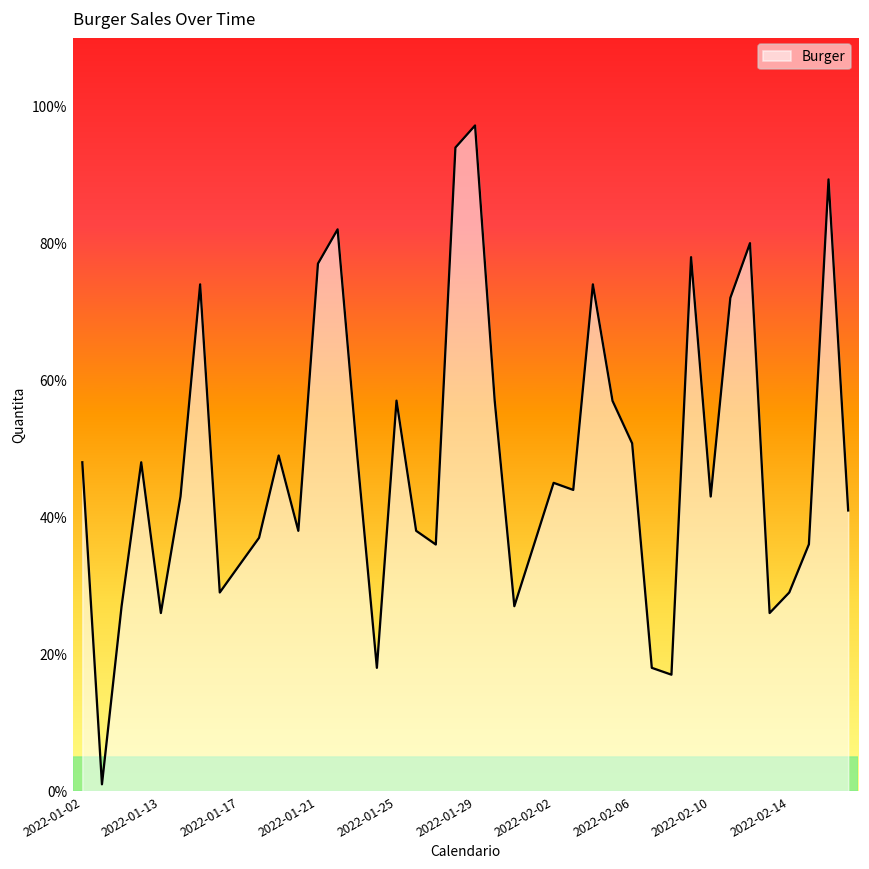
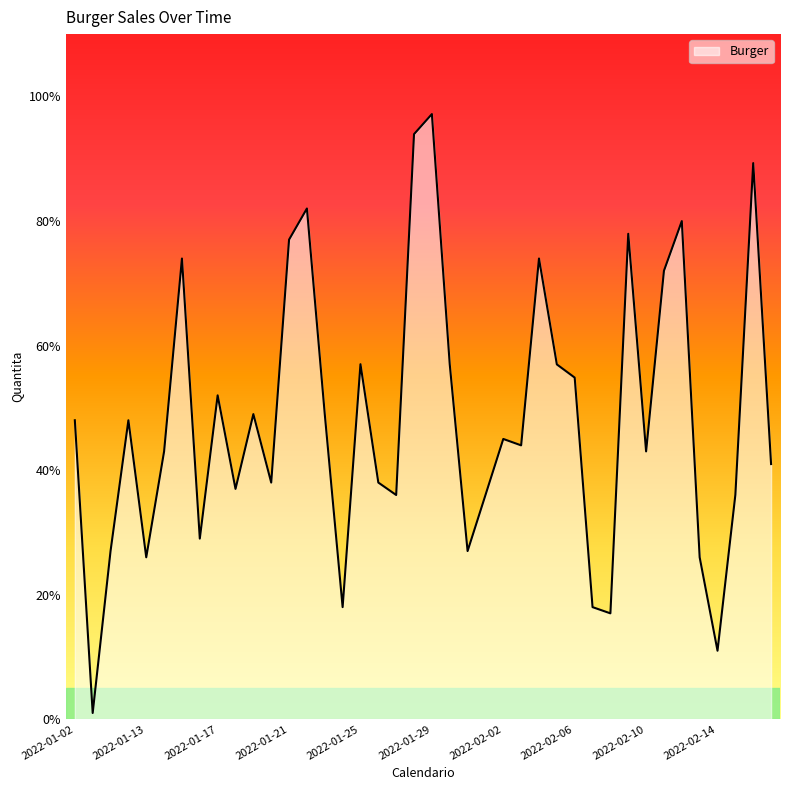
2022-01-17: 33% -> 52%
2022-02-06: 51% -> 55%
2022-02-14: 29% -> 11%
